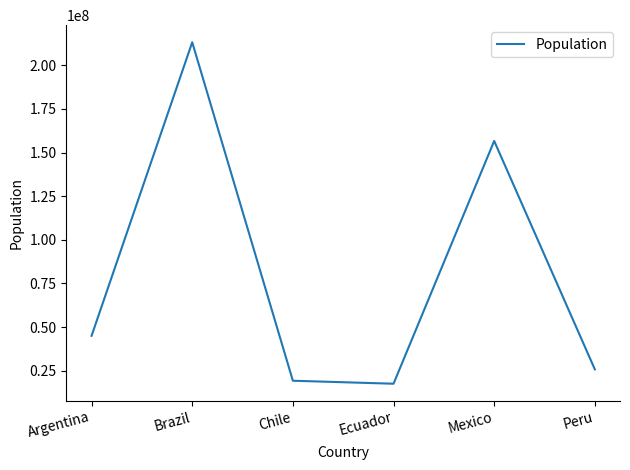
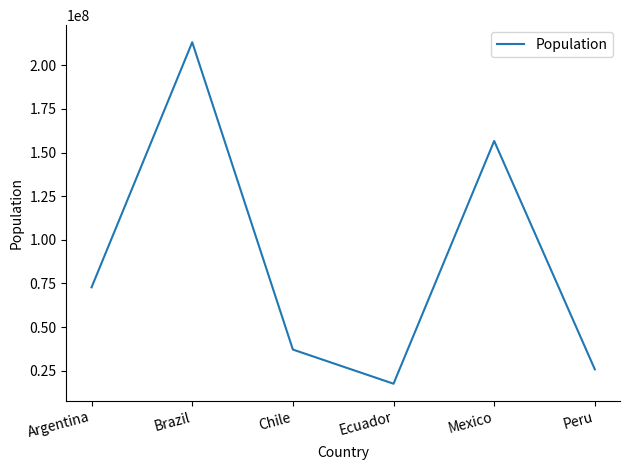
Argentina: 45000000 -> 73000000
Chile: 19000000 -> 37000000
